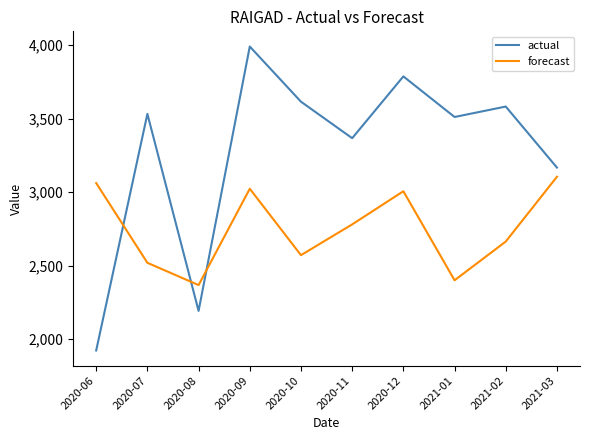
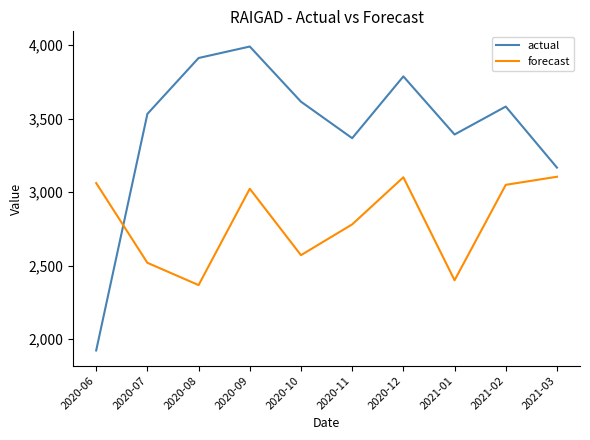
actual, 2020-08: 2,190 -> 3,910
forecast, 2020-12: 3,010 -> 3,100
actual, 2021-01: 3,510 -> 3,390
forecast, 2021-02: 2,660 -> 3,050
